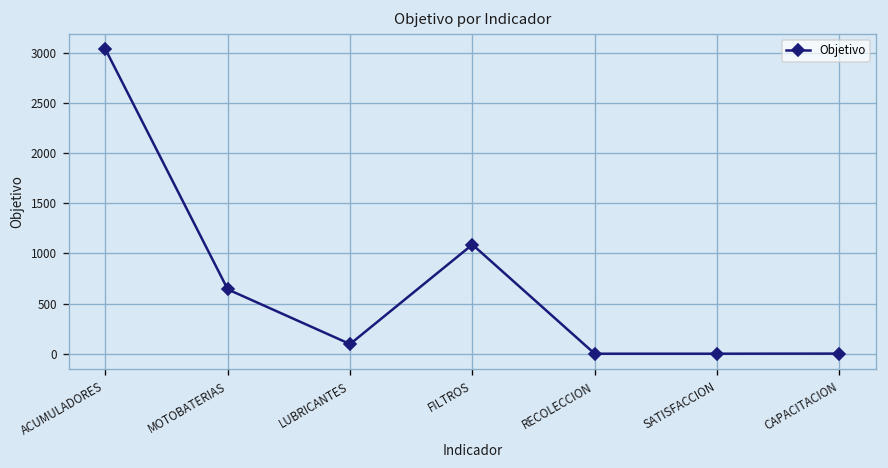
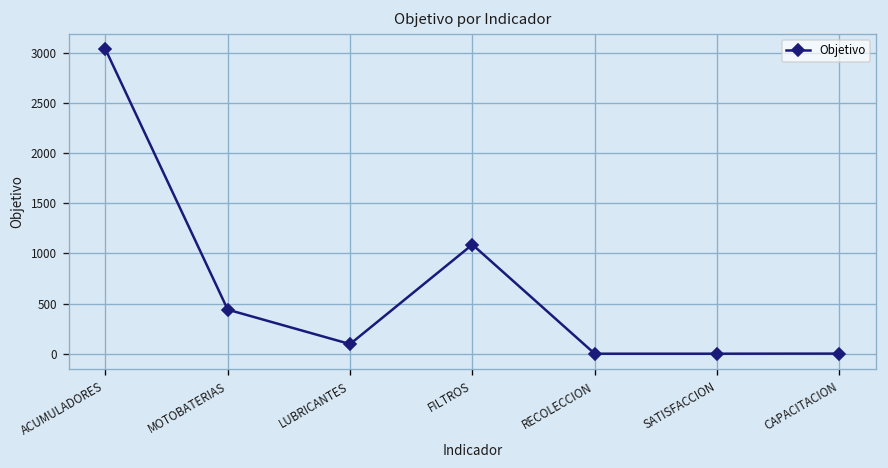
MOTOBATERIAS: 600 -> 400
